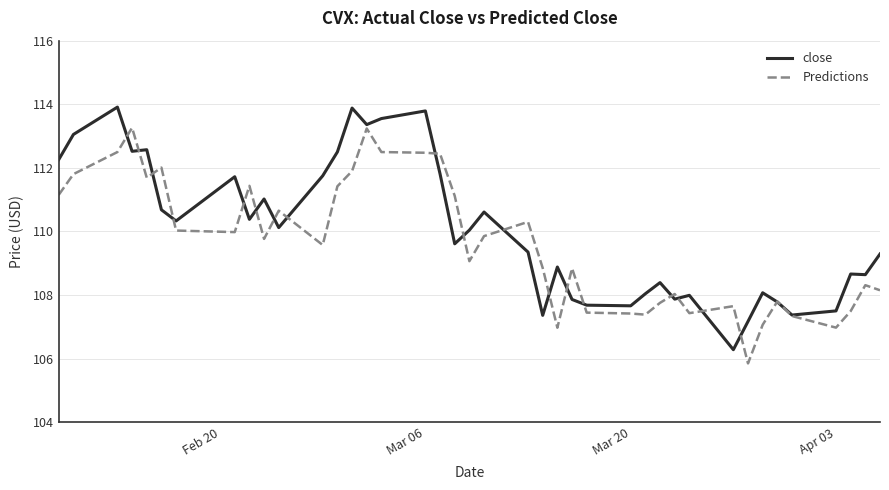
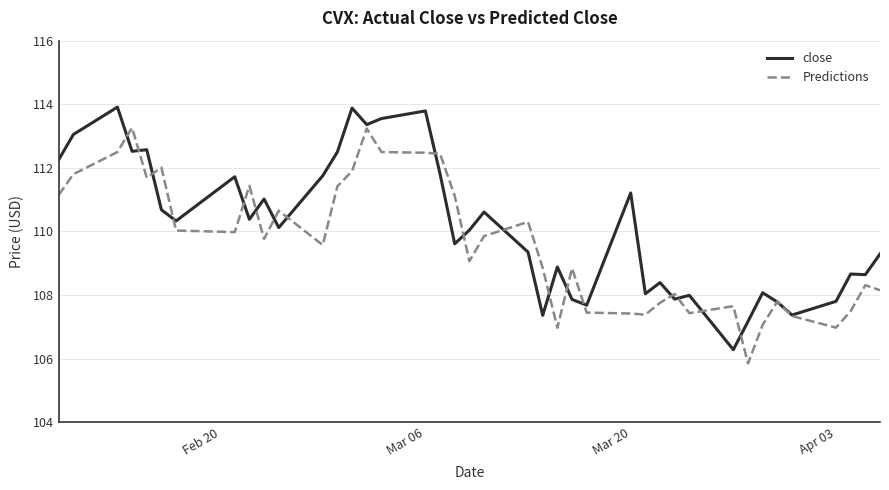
close, Mar 20: 107.7 -> 111.2
close, Apr 03: 107.5 -> 107.8
